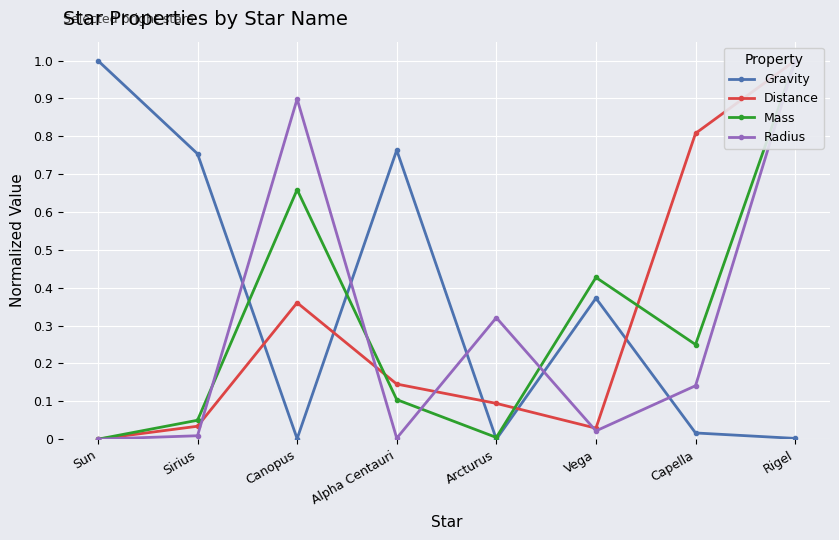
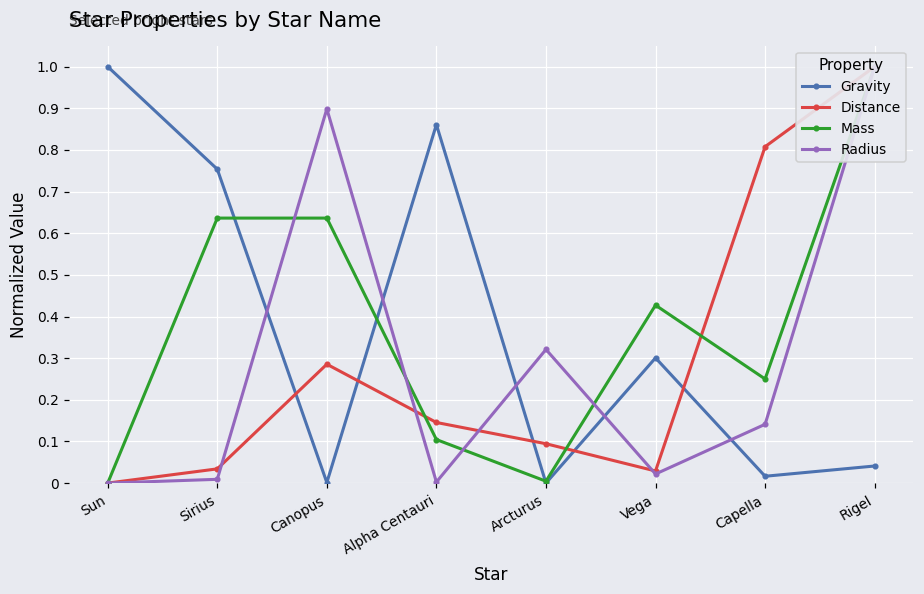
Mass, Sirius: 0.05 -> 0.64
Distance, Canopus: 0.36 -> 0.29
Mass, Canopus: 0.66 -> 0.64
Gravity, Alpha Centauri: 0.76 -> 0.86
Gravity, Vega: 0.37 -> 0.30
Gravity, Rigel: 0.00 -> 0.04
